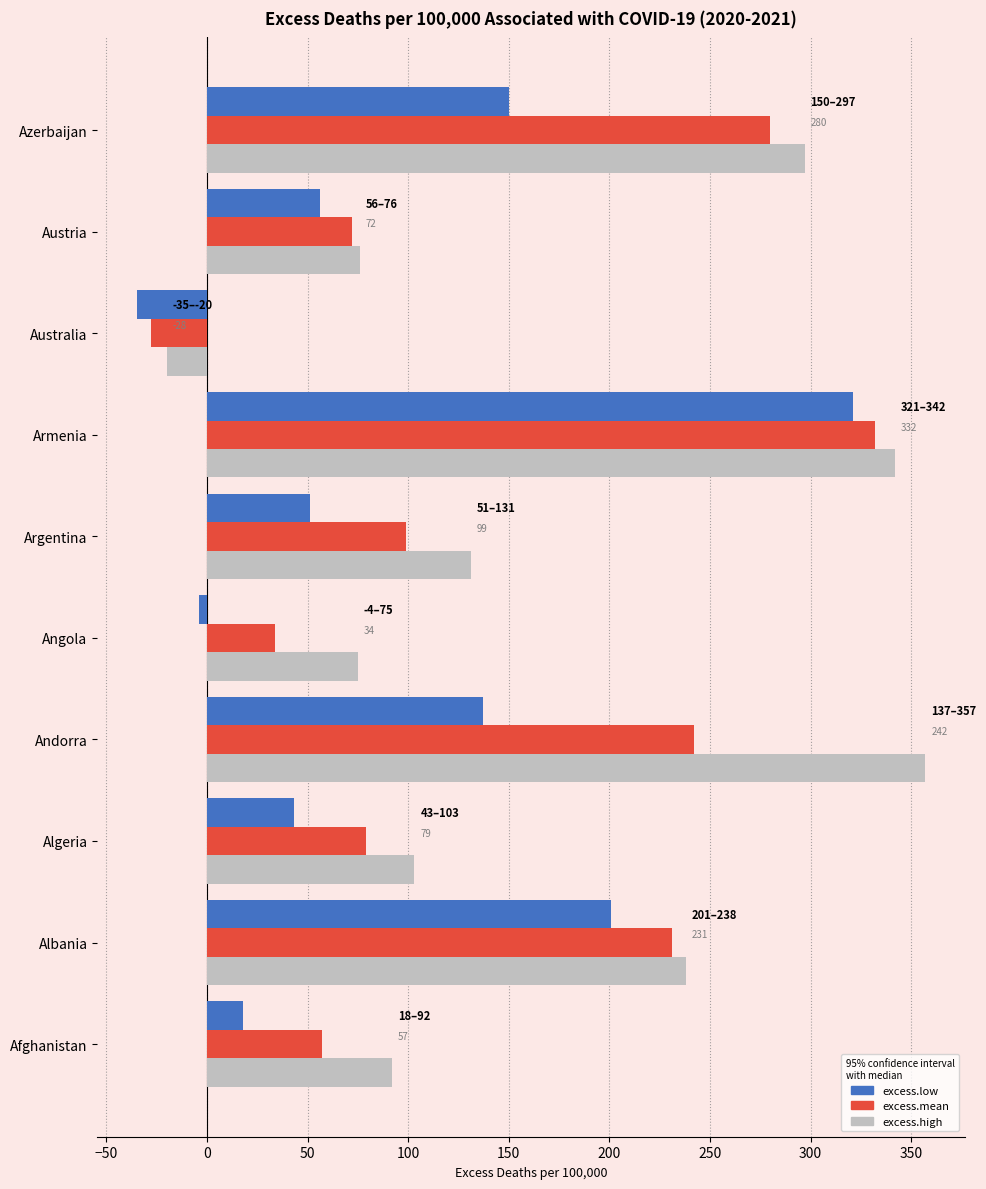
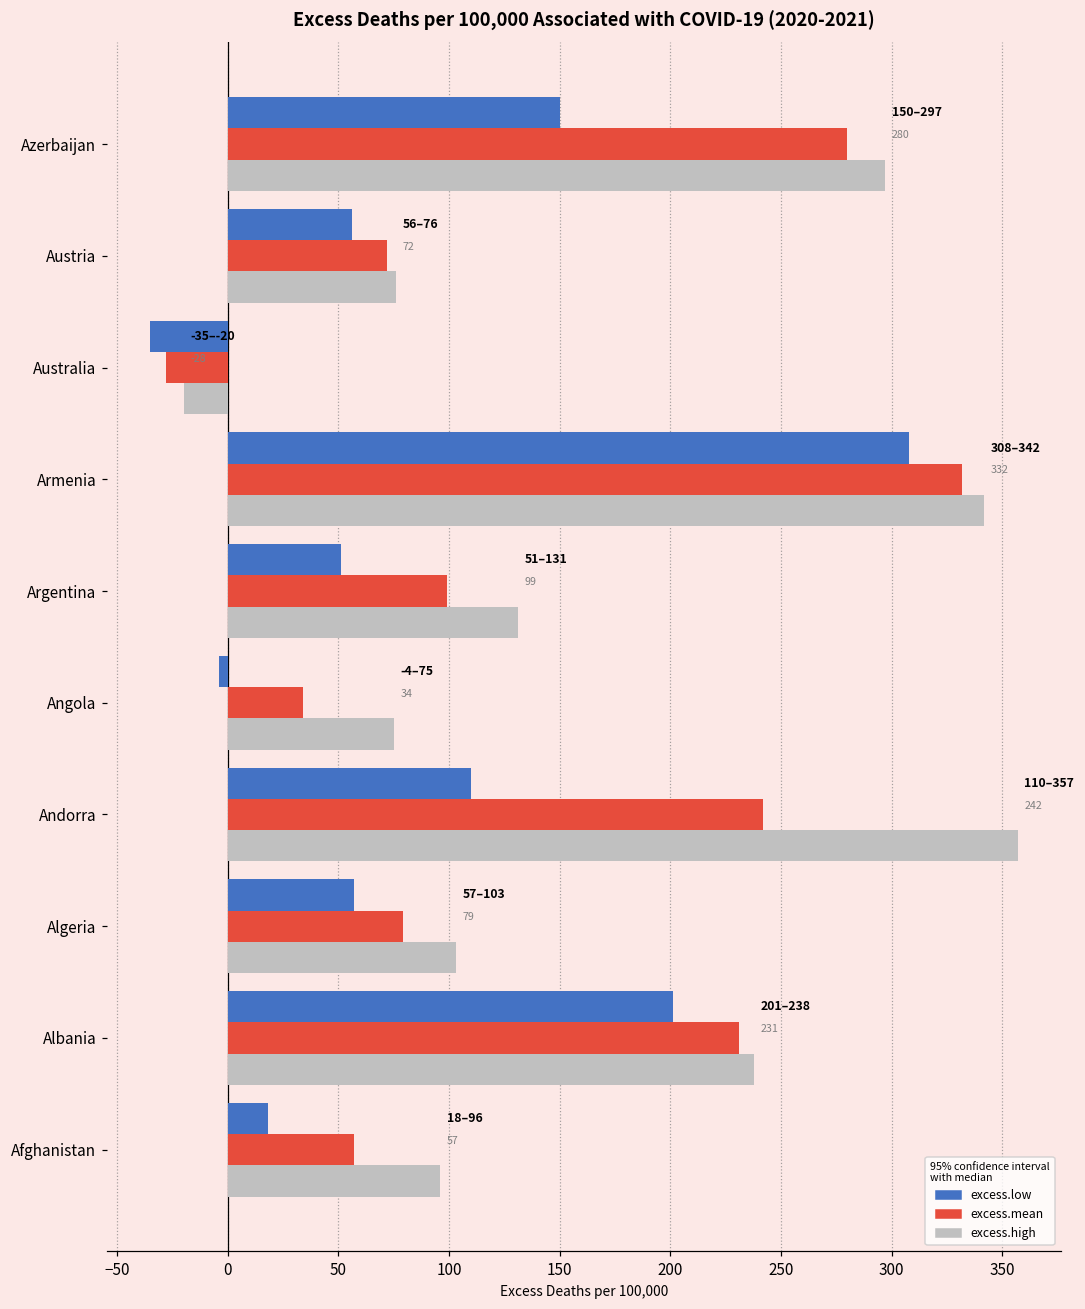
excess.low, Armenia: 321 -> 308
excess.low, Andorra: 137 -> 110
excess.low, Algeria: 43 -> 57
excess.high, Afghanistan: 92 -> 96
